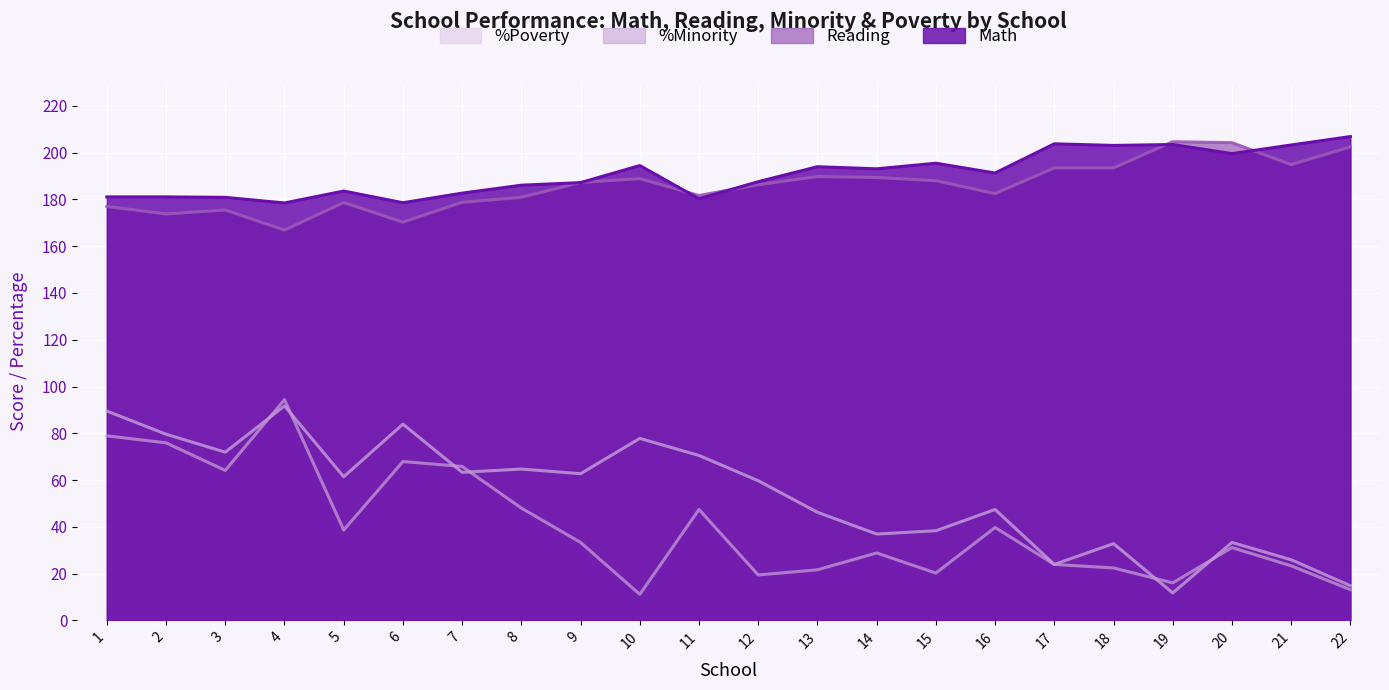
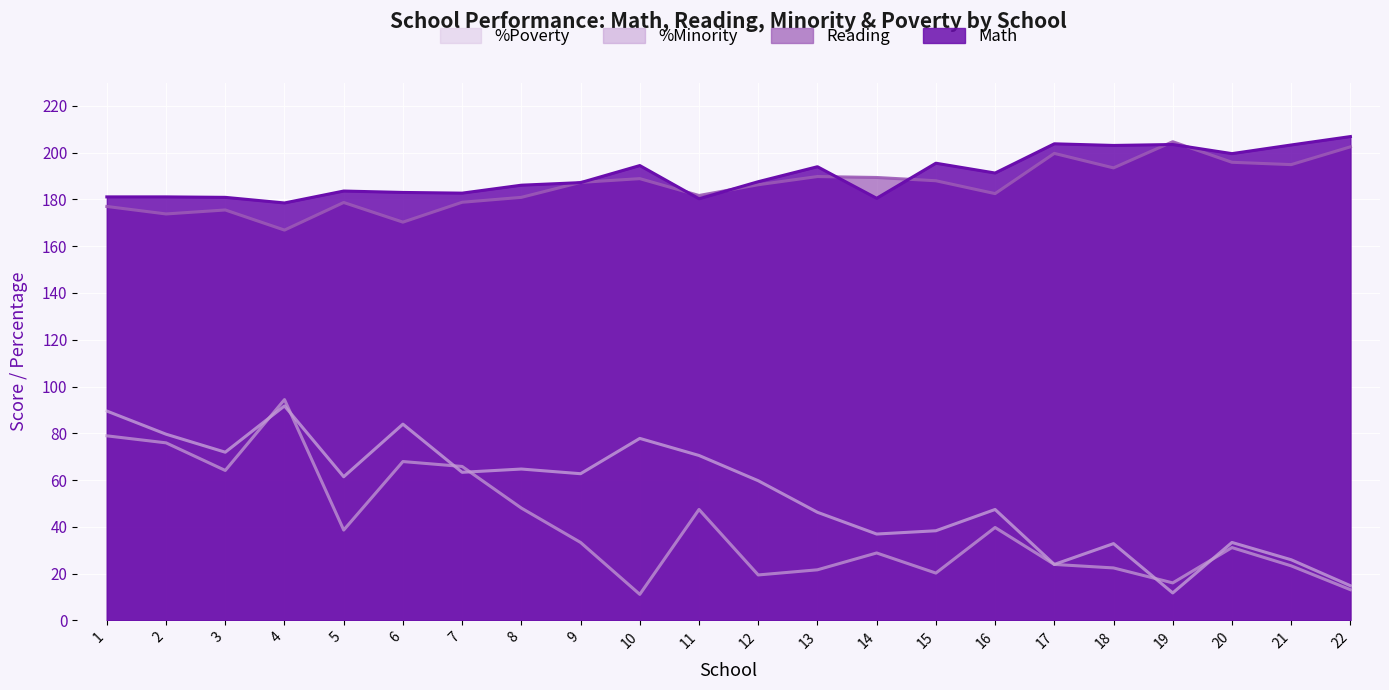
Math, 6: 179 -> 183
Math, 14: 193 -> 181
Reading, 17: 194 -> 200
Reading, 20: 204 -> 196
